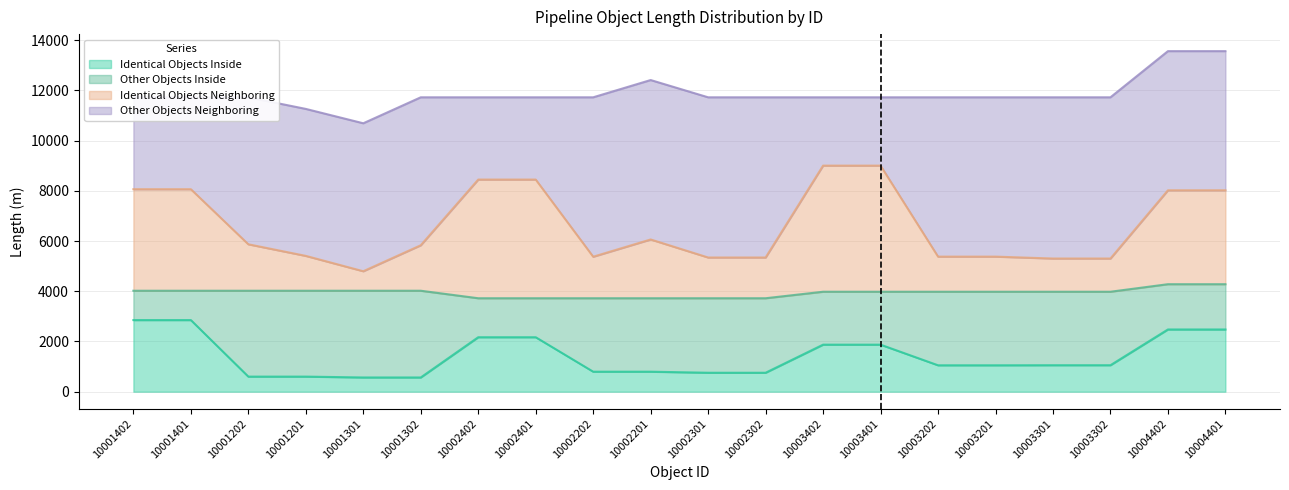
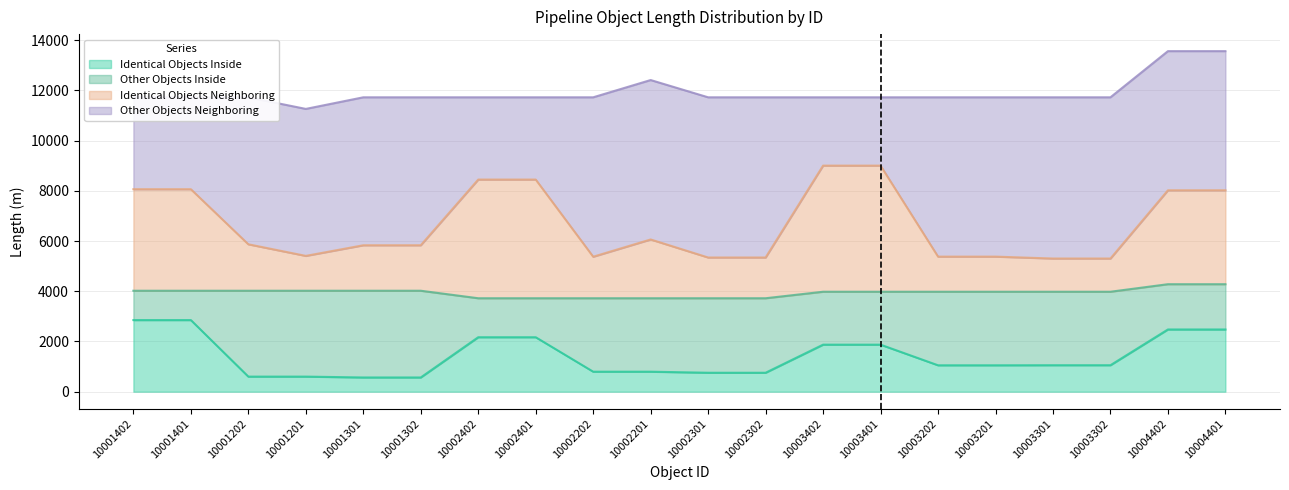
Identical Objects Neighboring, 10001301: 800 -> 1800
